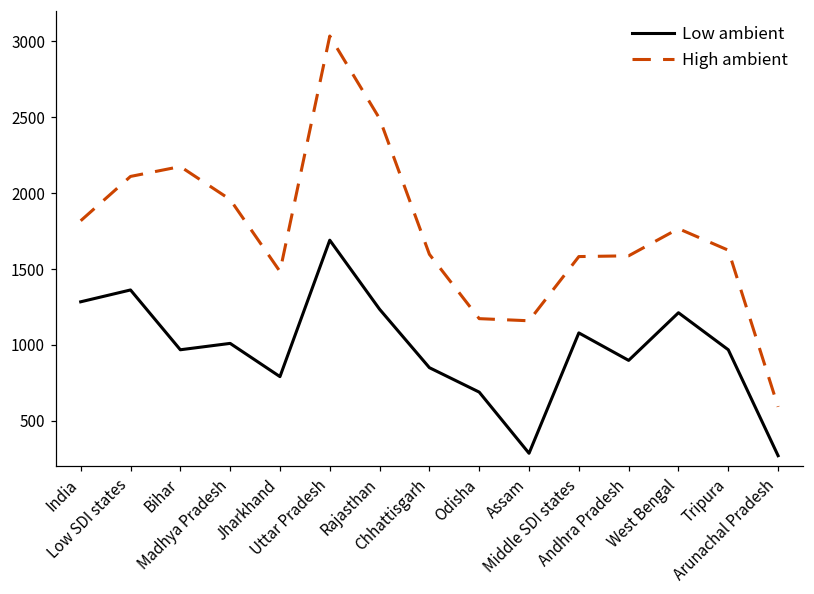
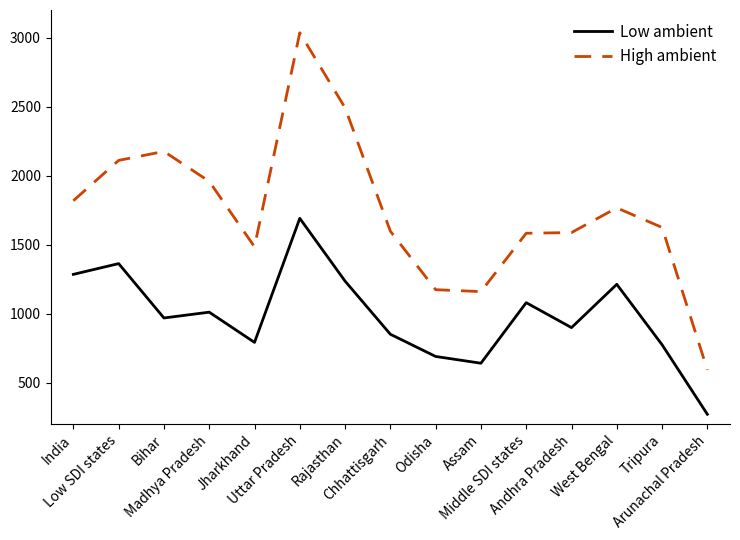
Low ambient, Assam: 290 -> 640
Low ambient, Tripura: 970 -> 770
